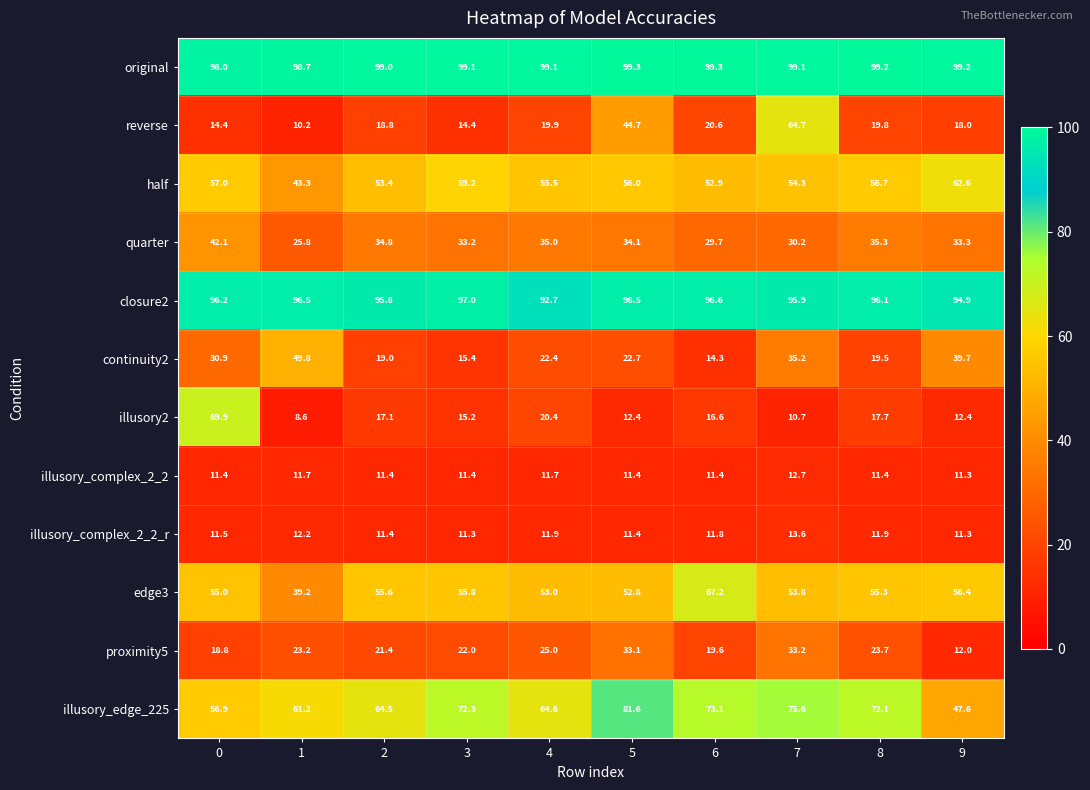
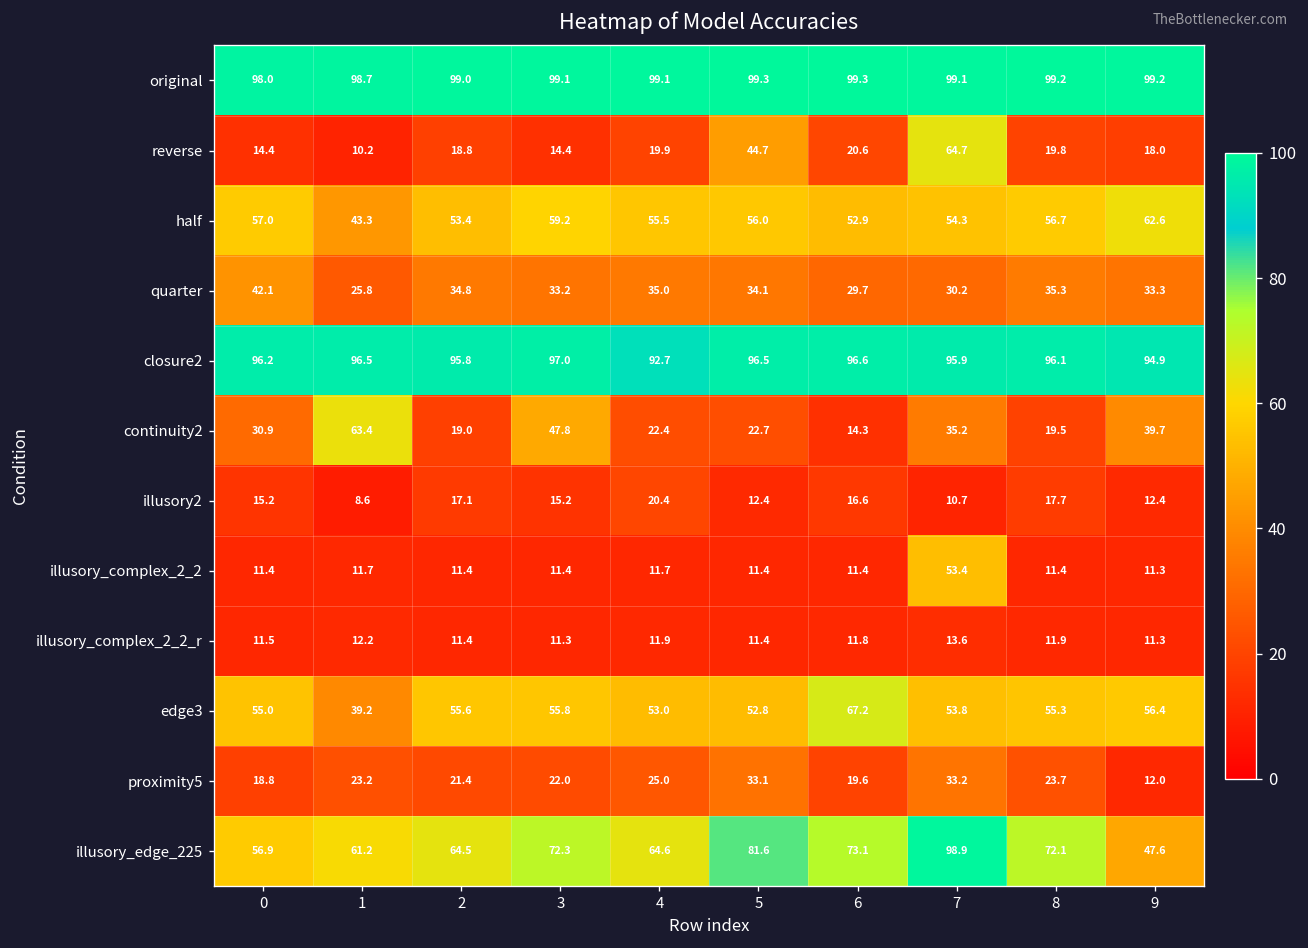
continuity2, 1: 49.8 -> 63.4
continuity2, 3: 15.4 -> 47.8
illusory2, 0: 69.9 -> 15.2
illusory_complex_2_2, 7: 12.7 -> 53.4
illusory_edge_225, 7: 75.6 -> 98.9
